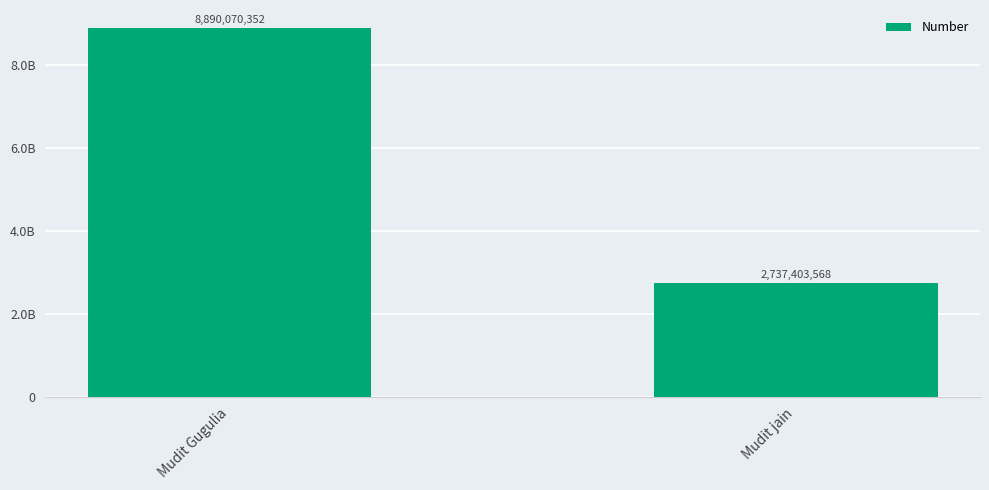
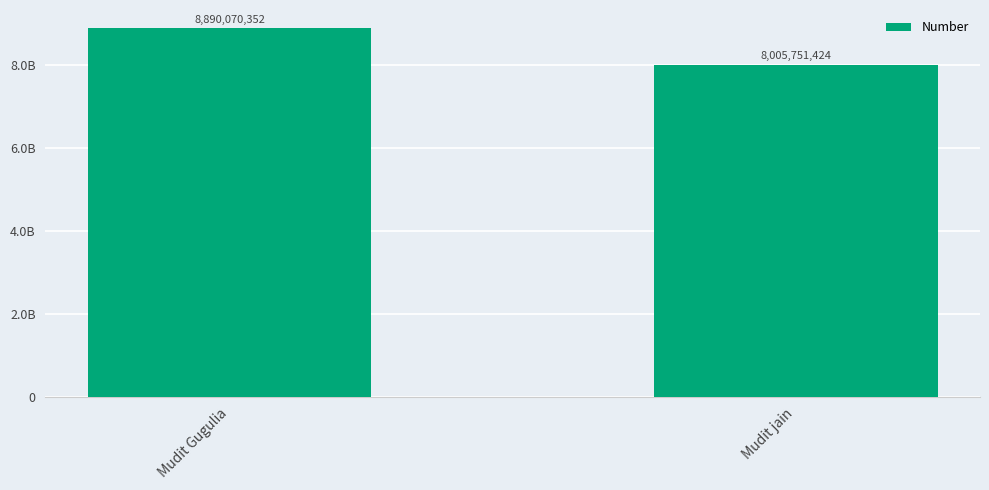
Mudit jain: 2,737,403,568 -> 8,005,751,424
